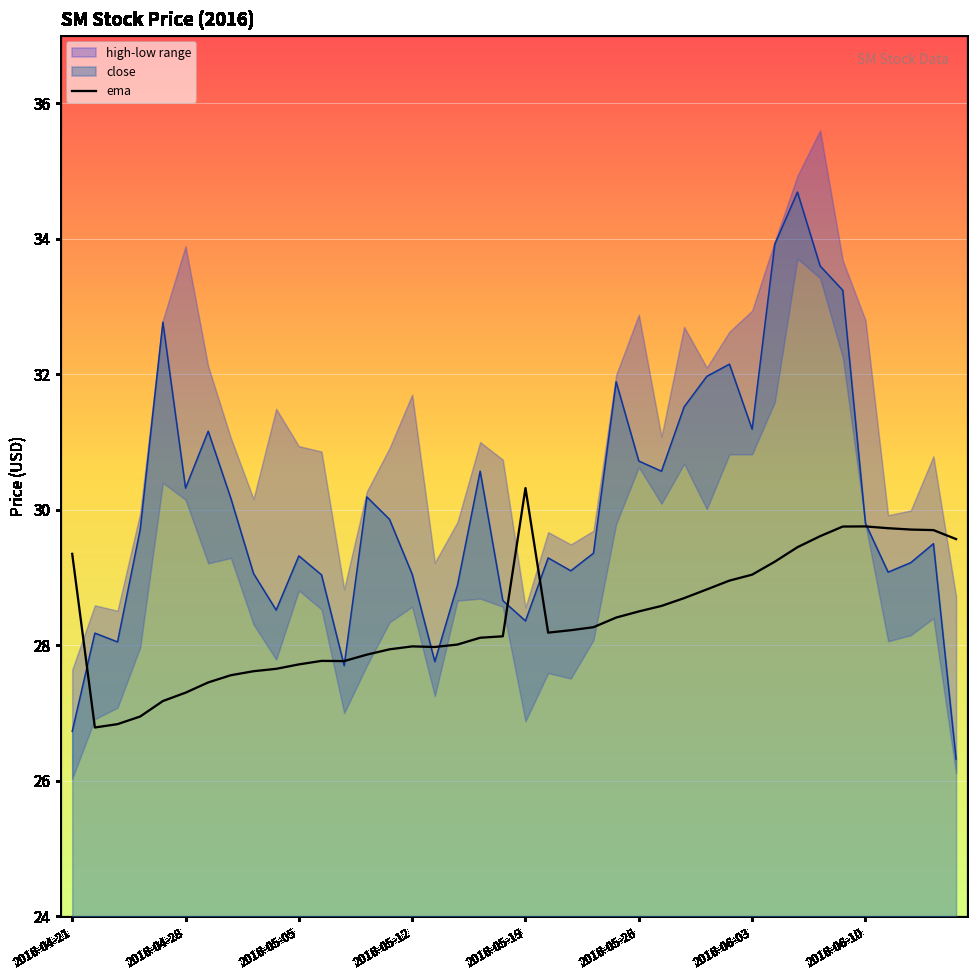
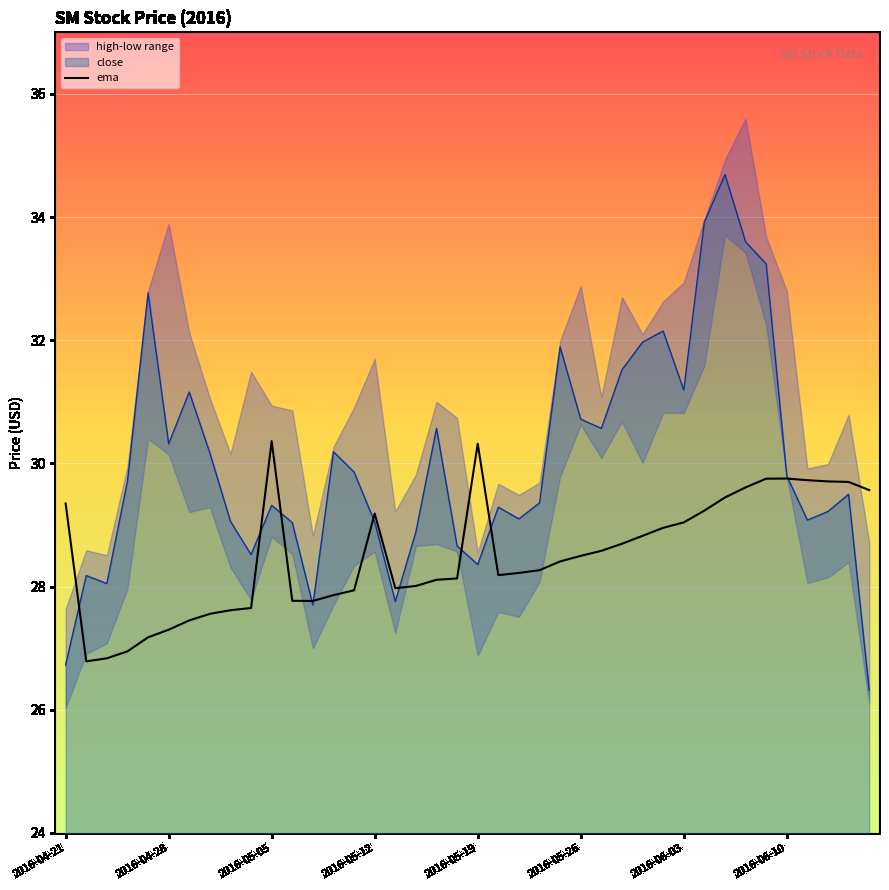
ema, 2016-05-05: 27.7 -> 30.4
ema, 2016-05-12: 28.0 -> 29.2
